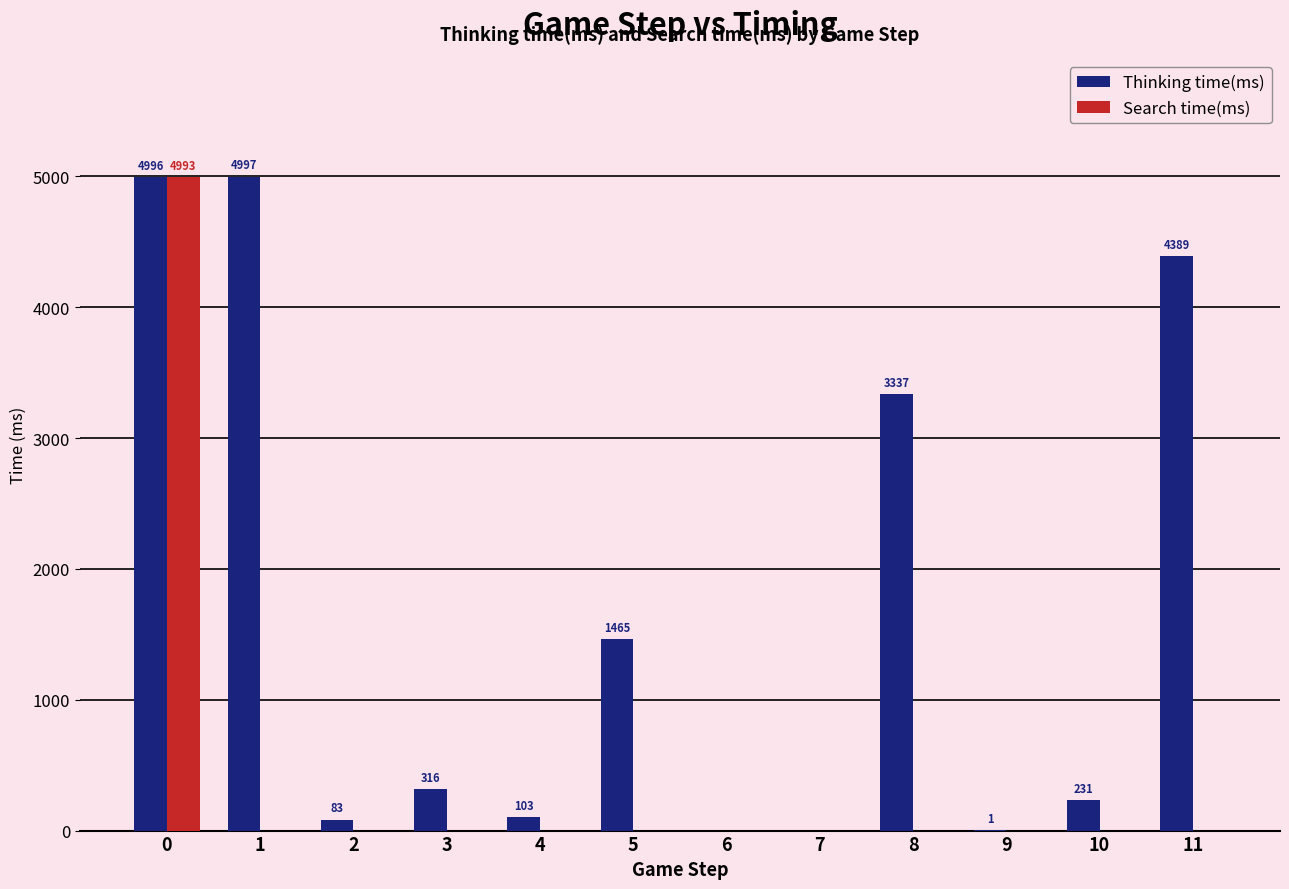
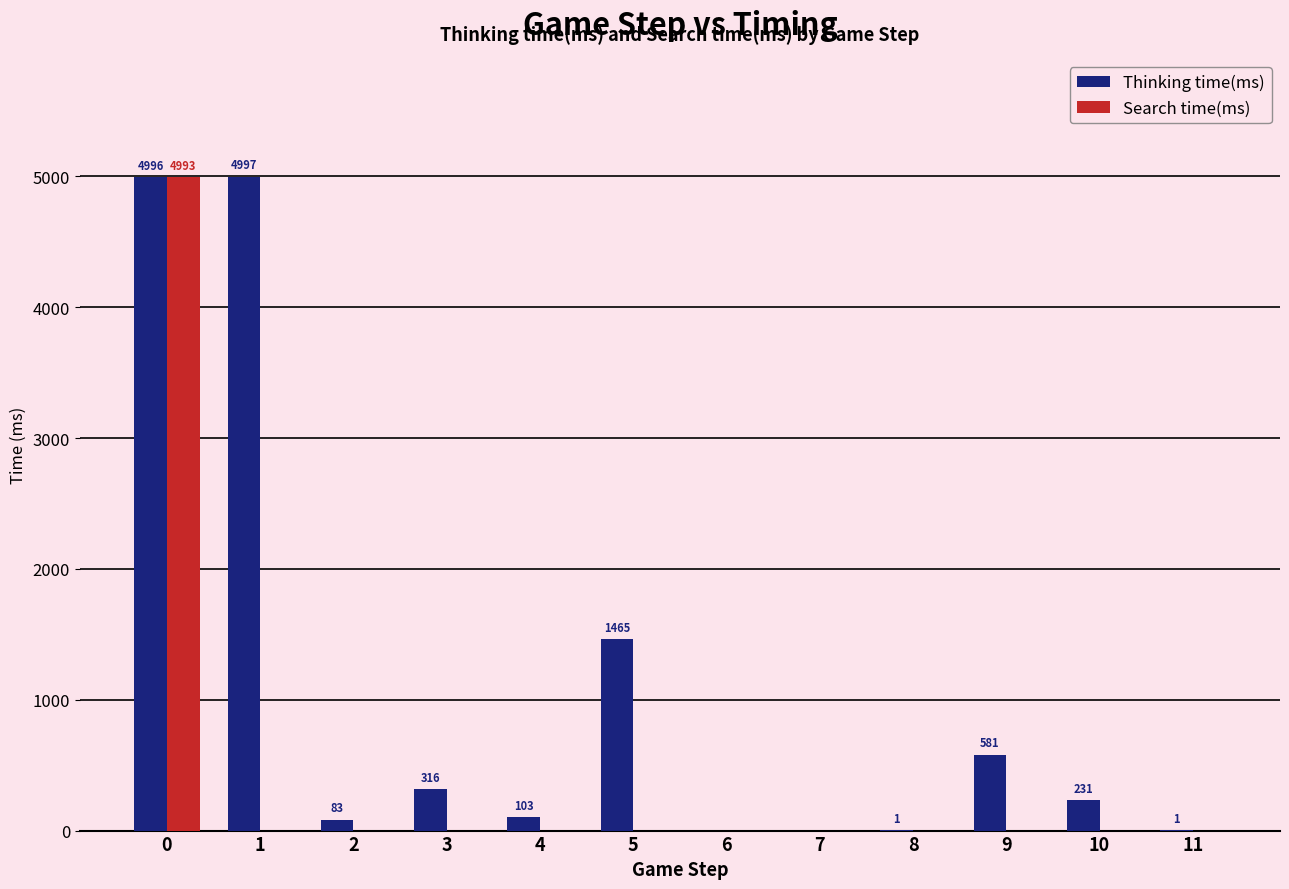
Thinking time(ms), 8: 3337 -> 1
Thinking time(ms), 9: 1 -> 581
Thinking time(ms), 11: 4389 -> 1
